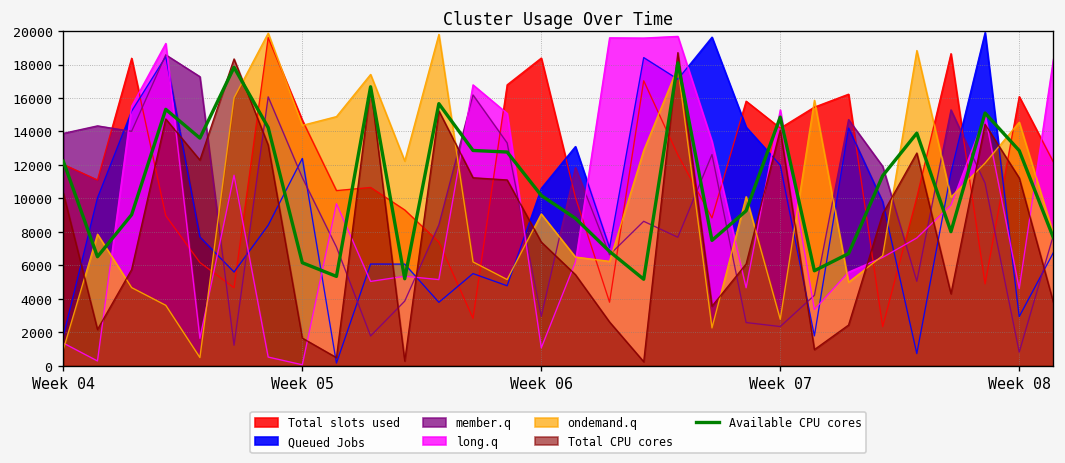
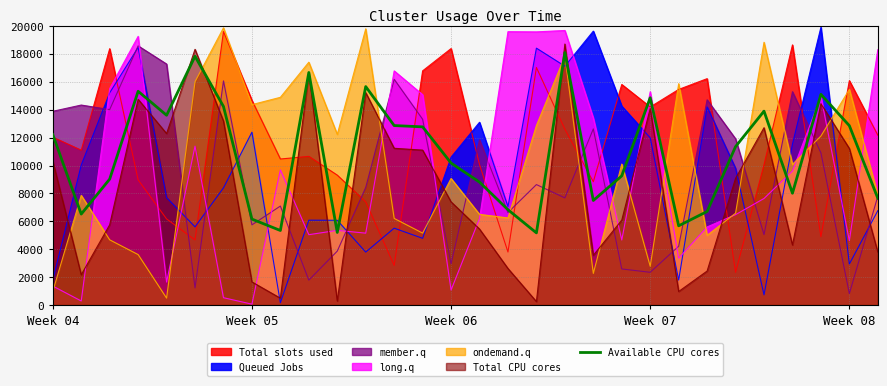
member.q, Week 05: 11200 -> 5700
ondemand.q, Week 08: 14600 -> 15500
